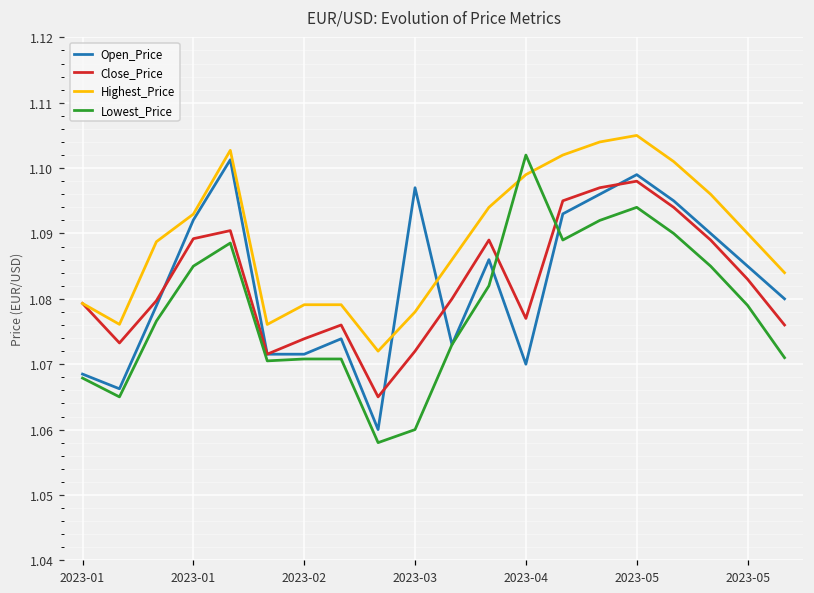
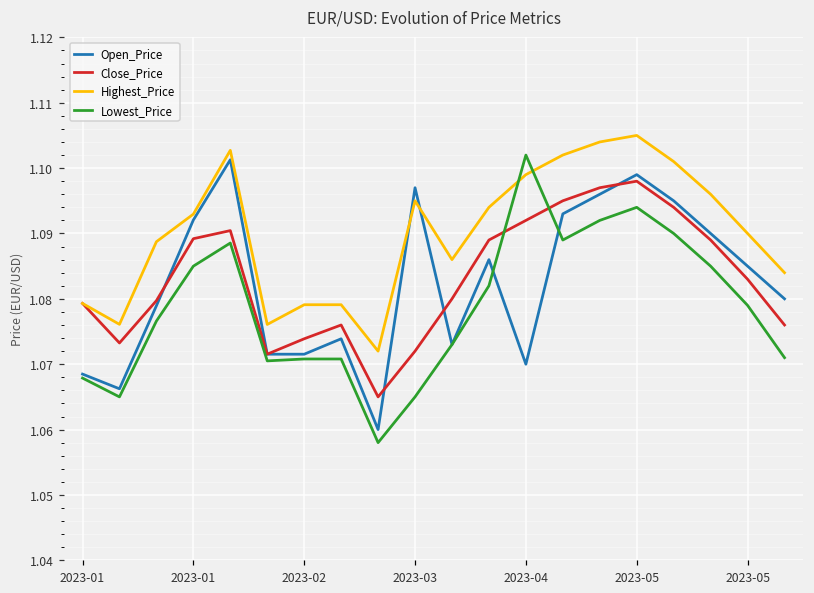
Highest_Price, 2023-03: 1.078 -> 1.095
Lowest_Price, 2023-03: 1.060 -> 1.065
Close_Price, 2023-04: 1.077 -> 1.092
